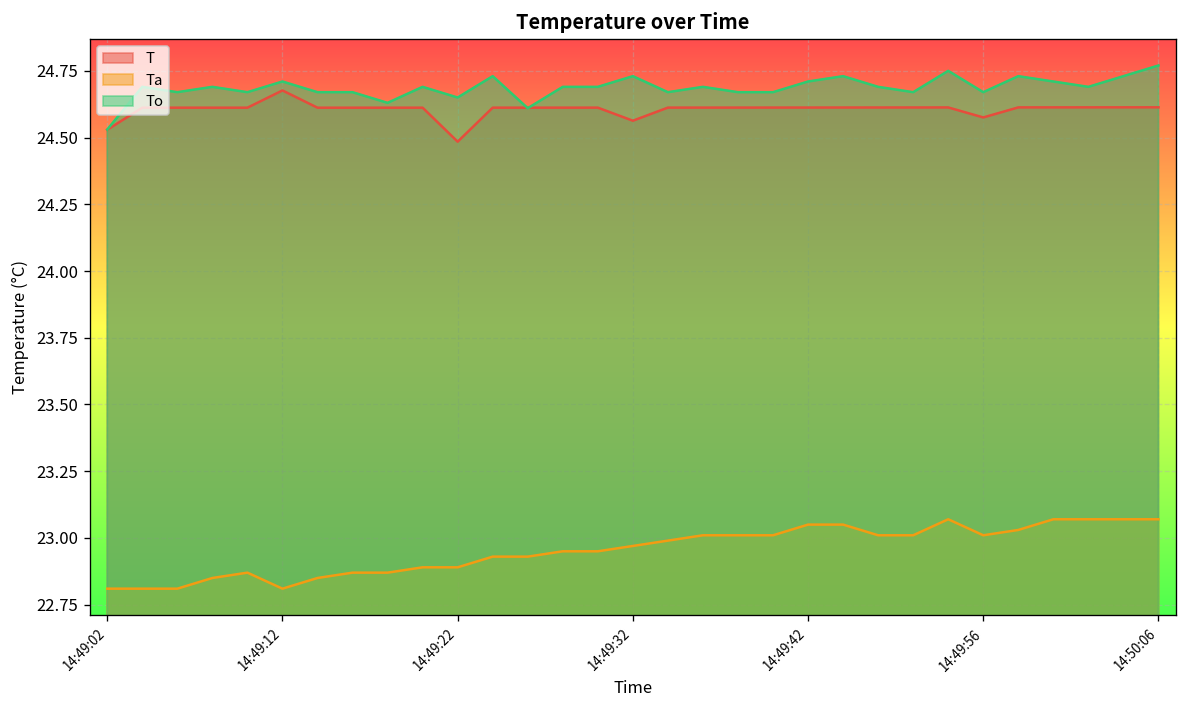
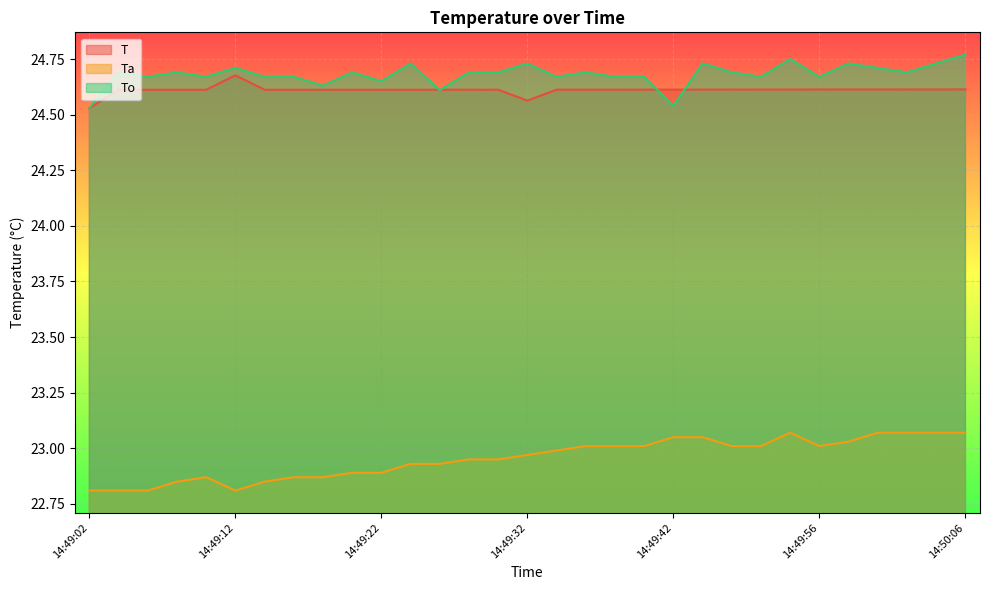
T, 14:49:22: 24.48 -> 24.61
To, 14:49:42: 24.71 -> 24.54
T, 14:49:56: 24.58 -> 24.61
